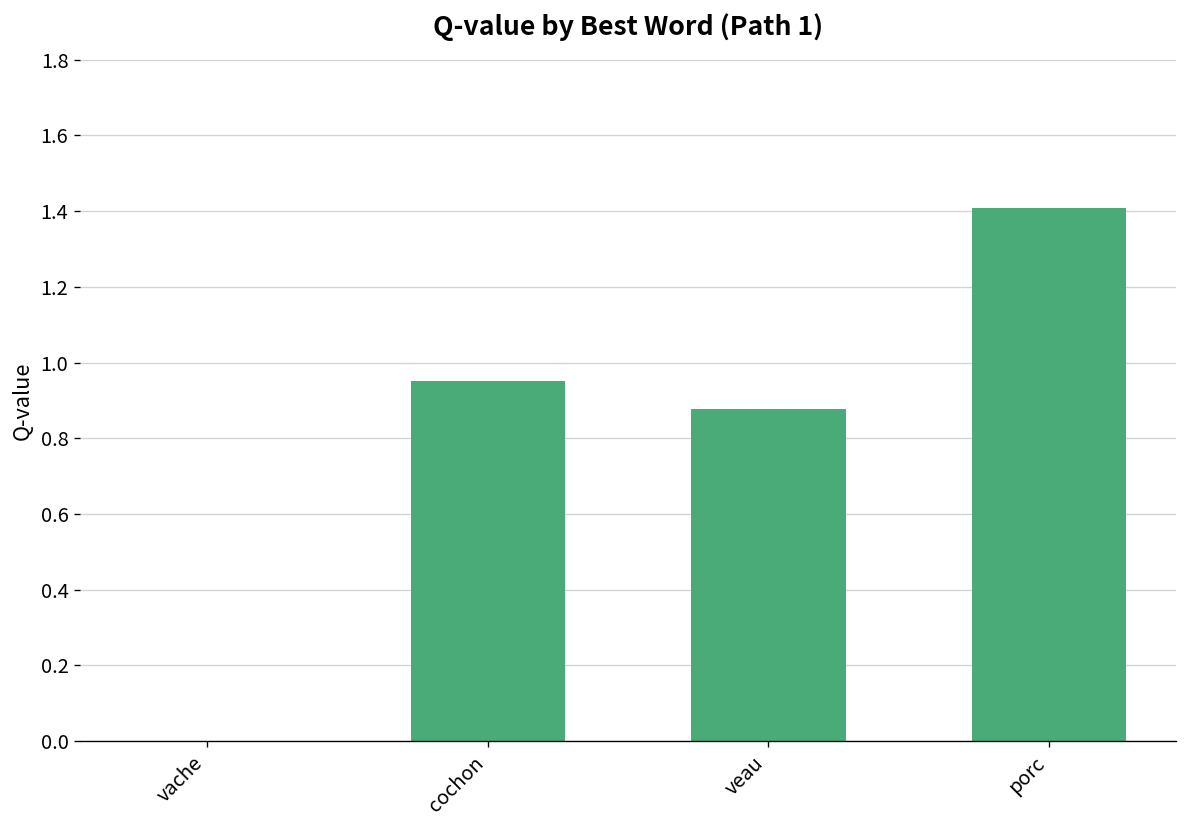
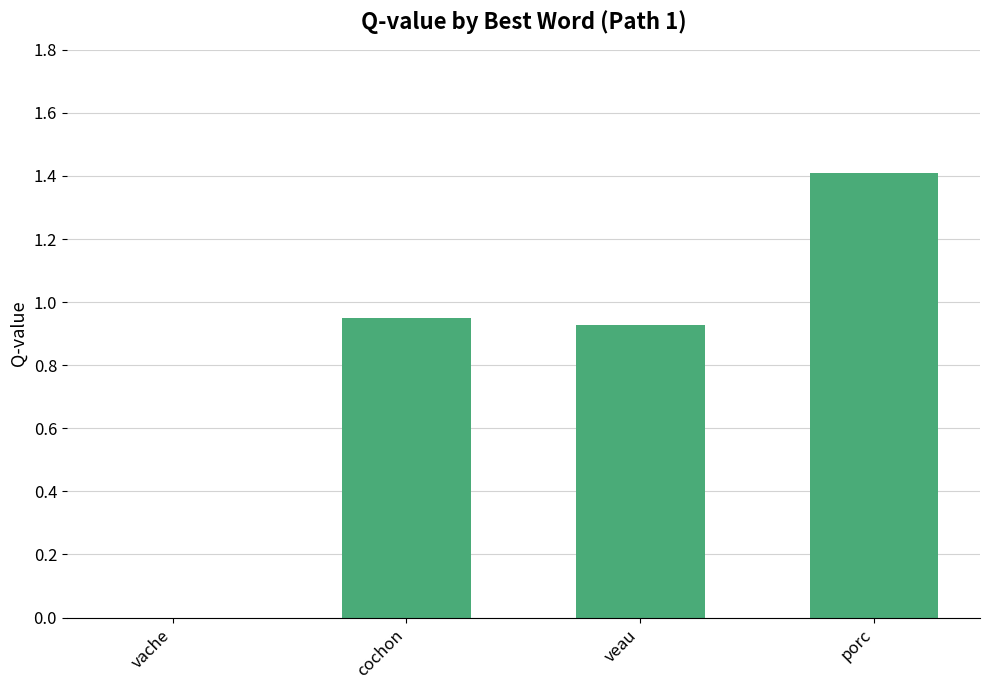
veau: 0.88 -> 0.93
